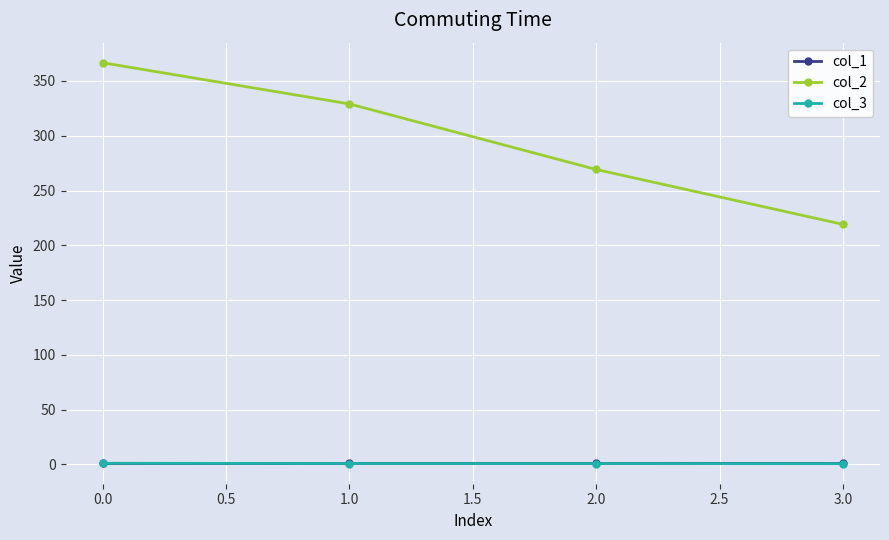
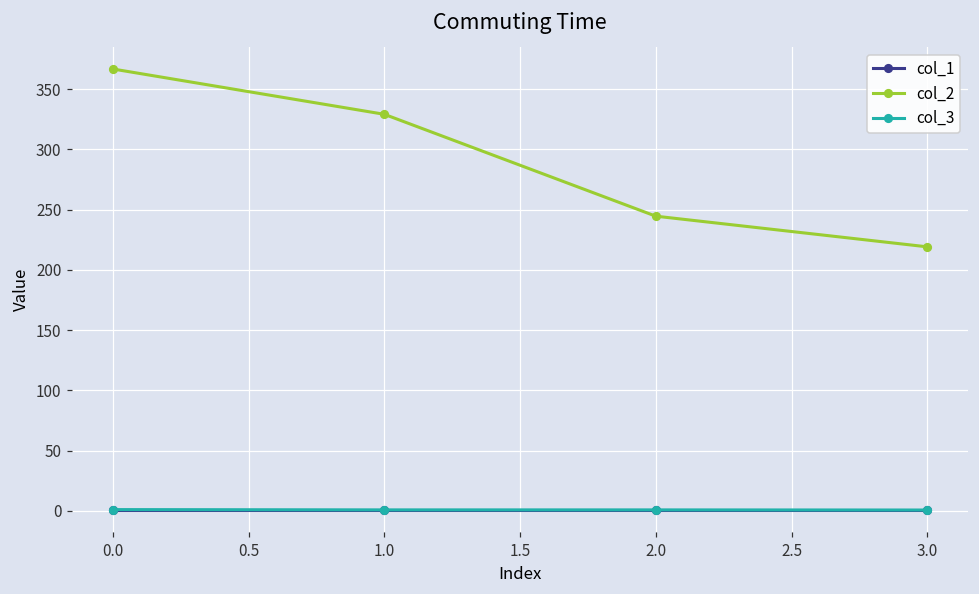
col_2, 2.0: 269 -> 245
